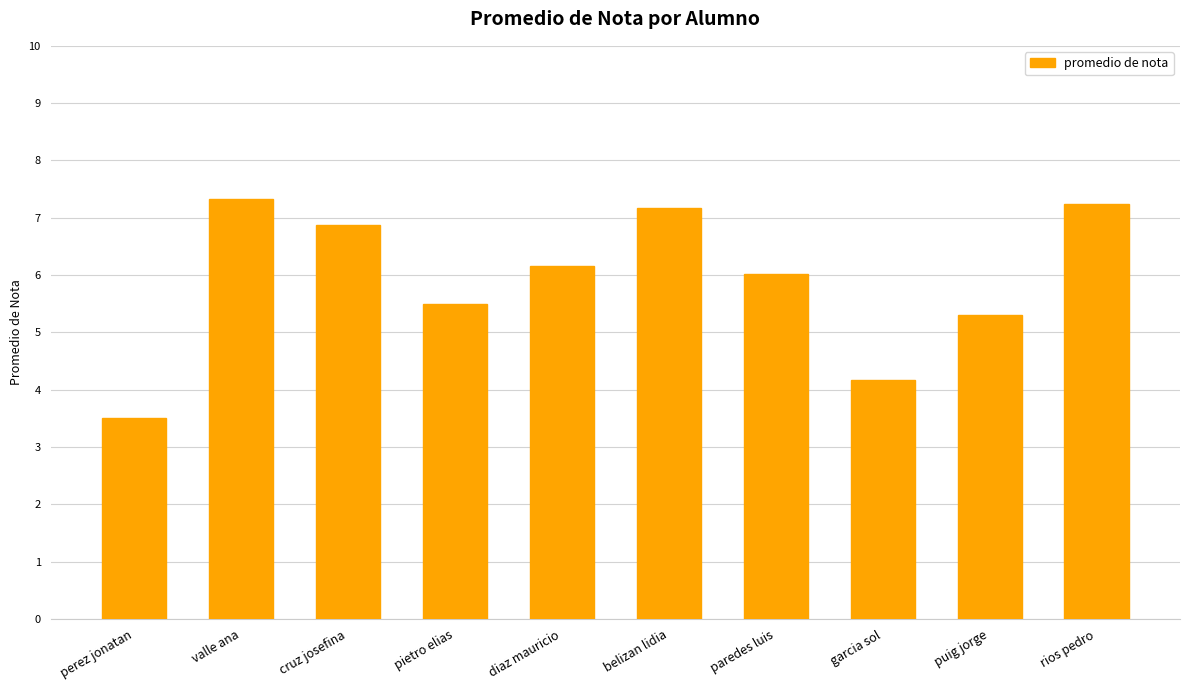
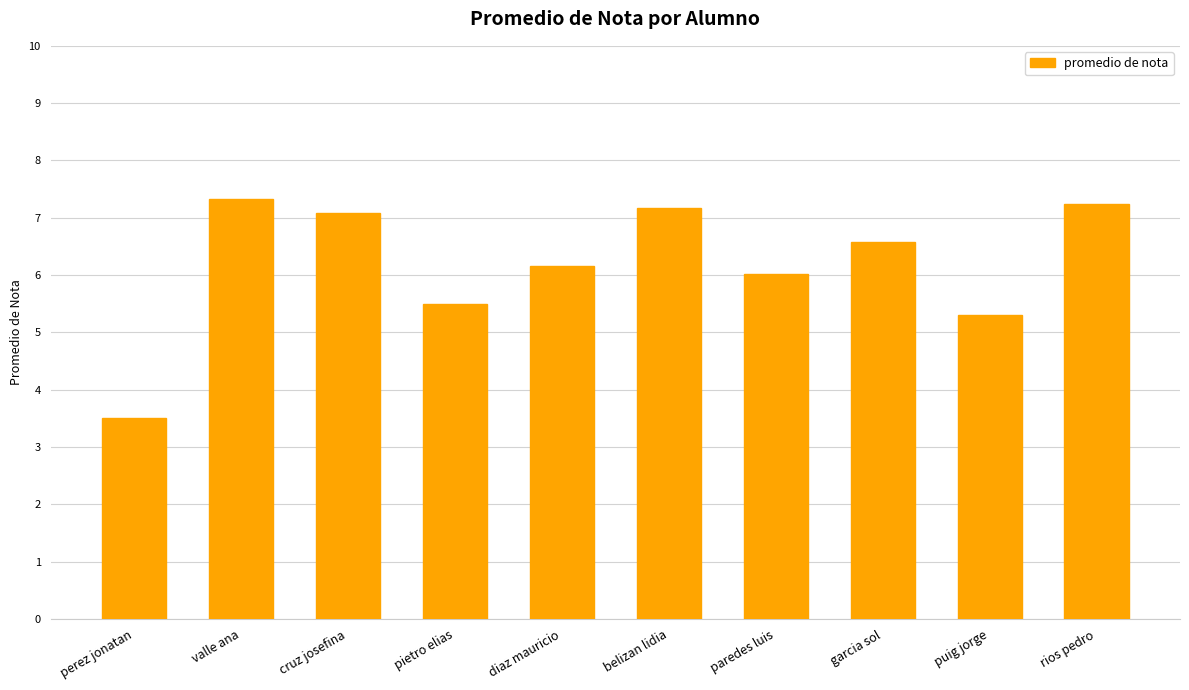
cruz josefina: 6.9 -> 7.1
garcia sol: 4.2 -> 6.6
